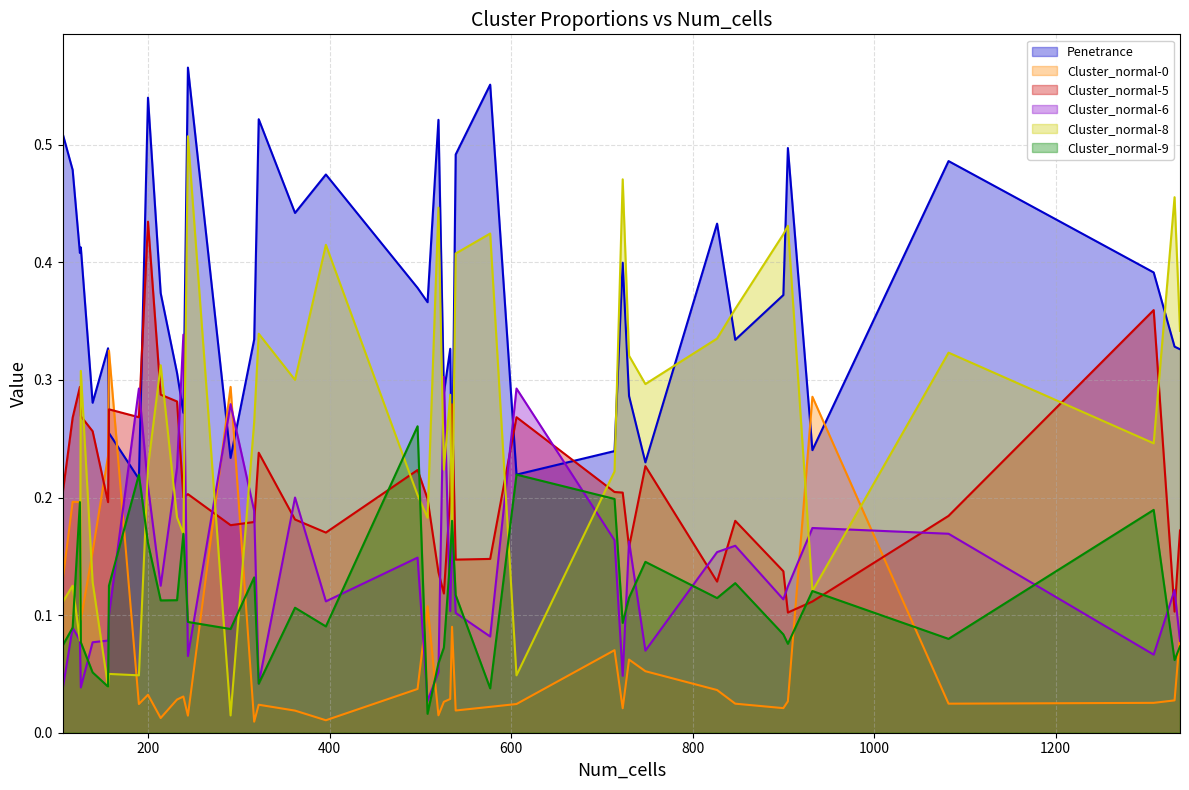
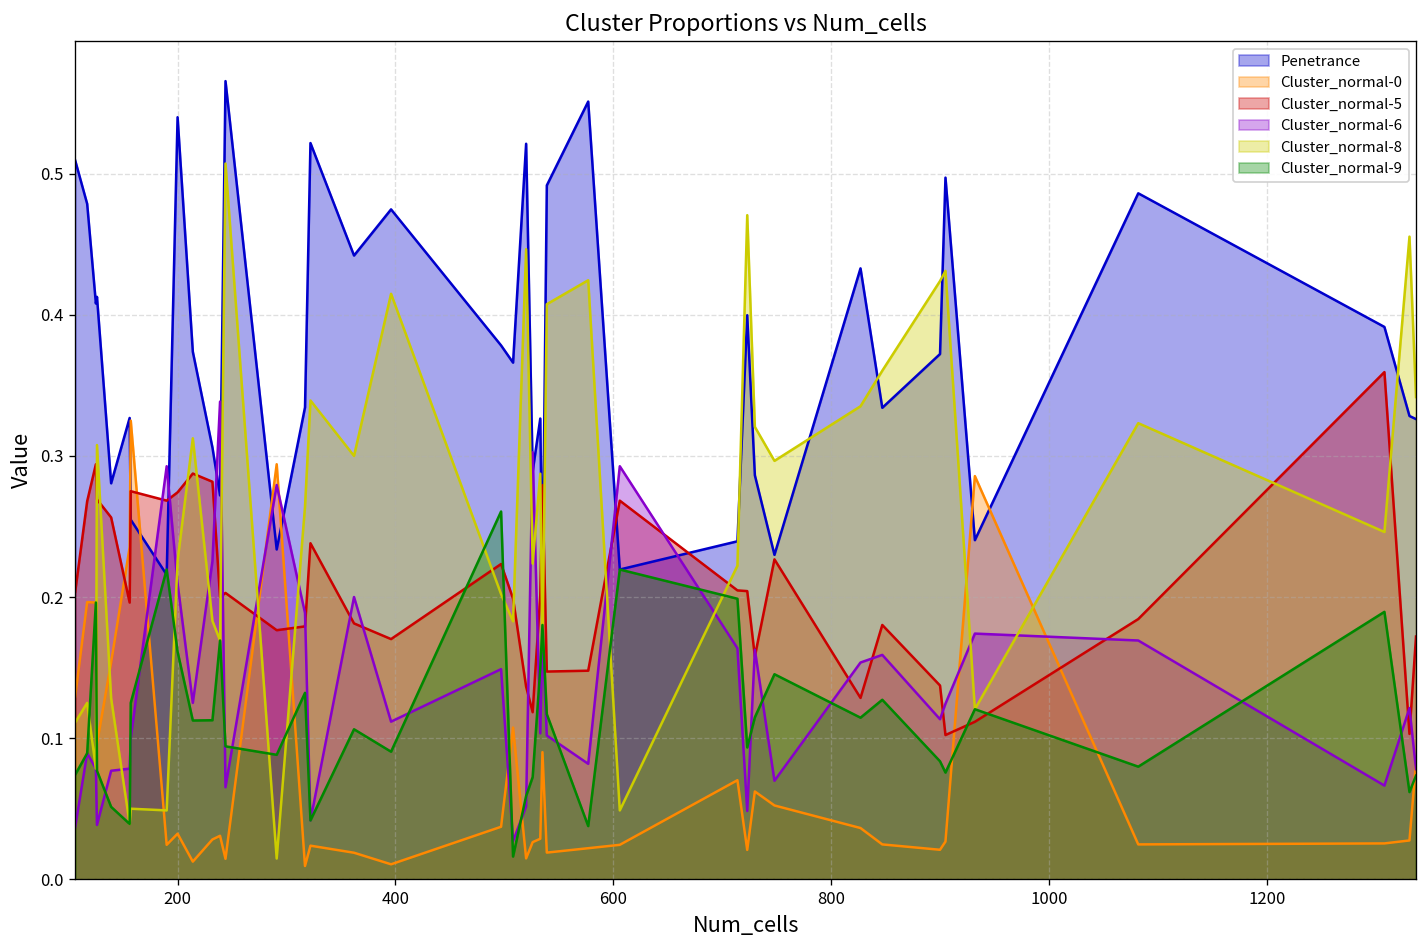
Cluster_normal-5, 200: 0.435 -> 0.274
